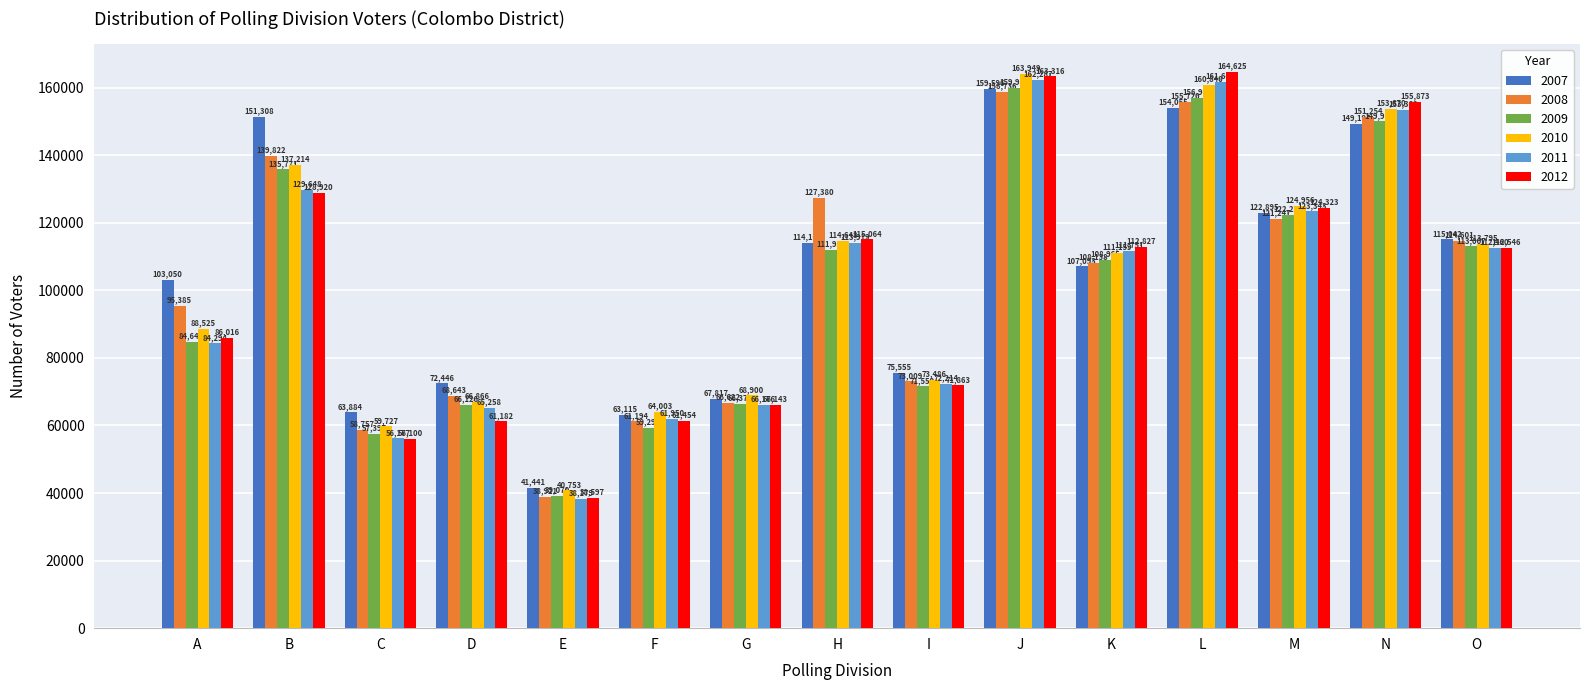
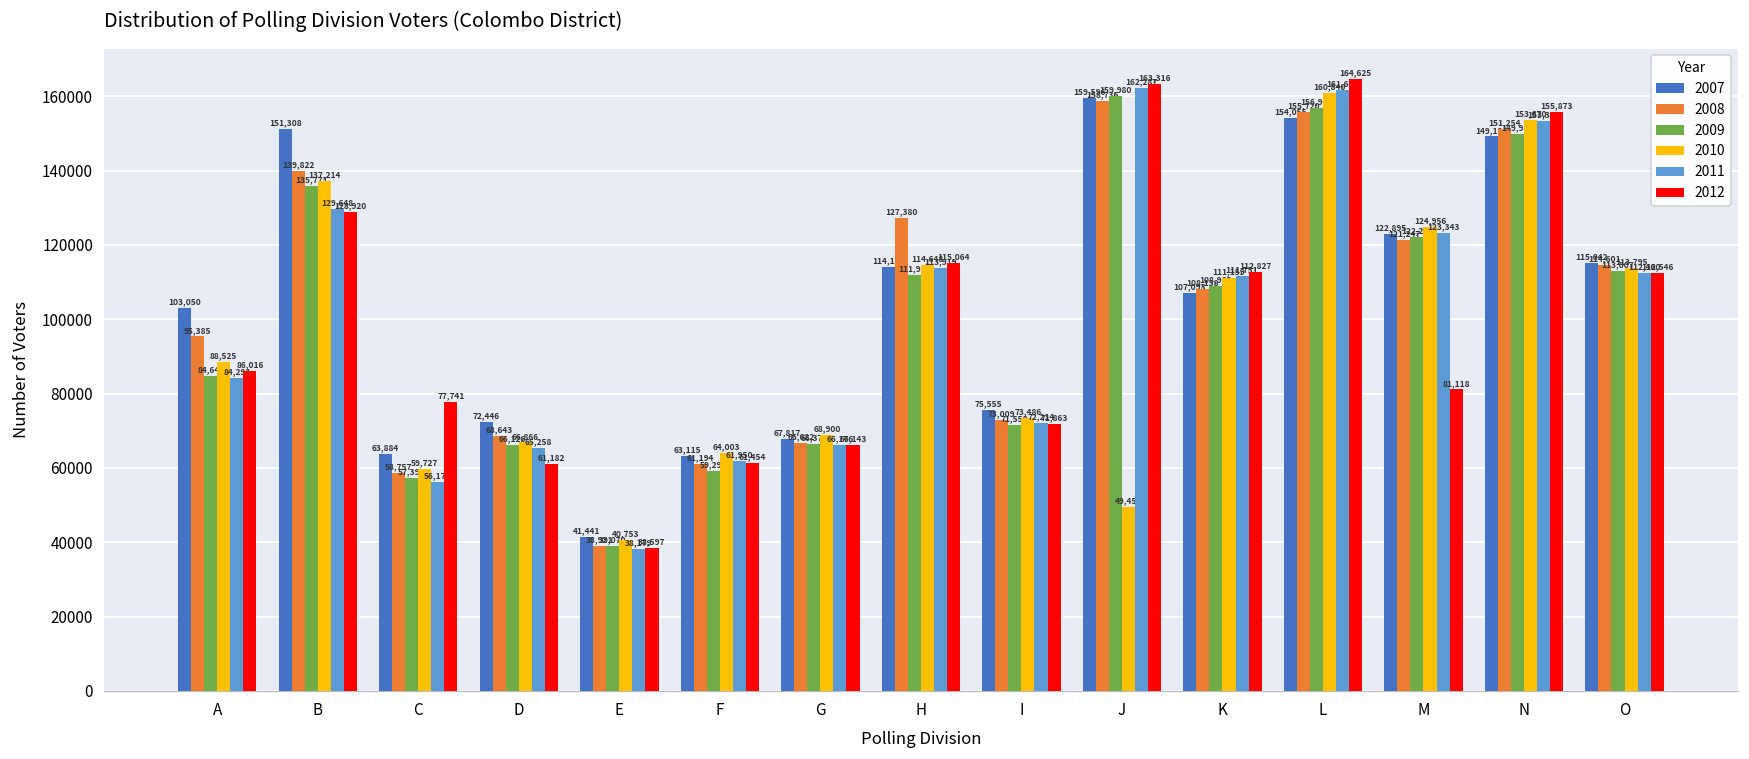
2012, C: 56,100 -> 77,741
2010, J: 163,949 -> 49,452
2012, M: 124,323 -> 81,118
